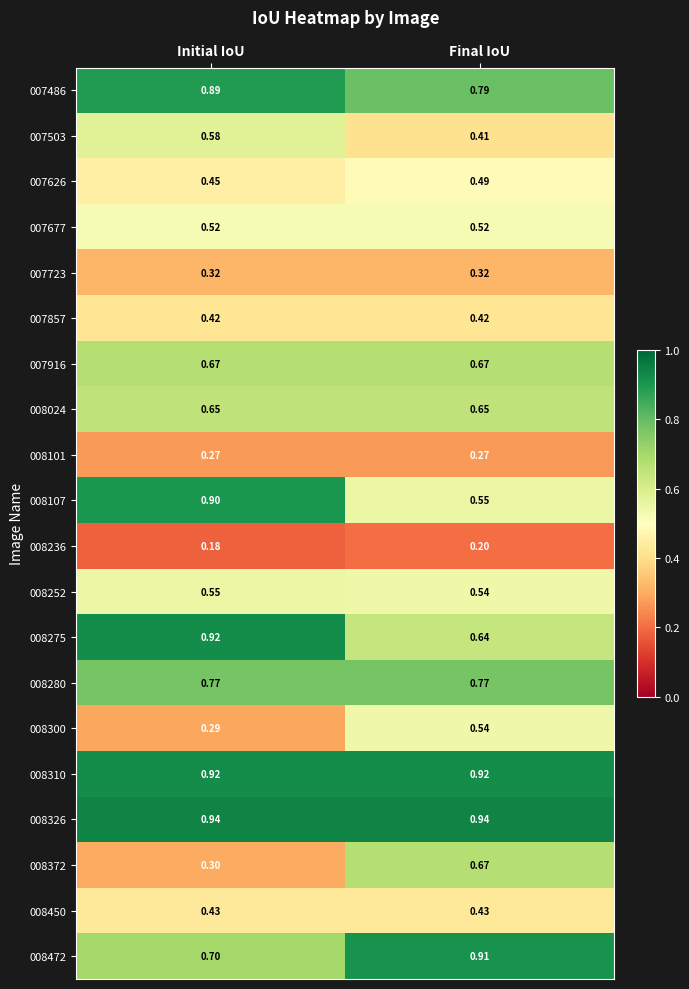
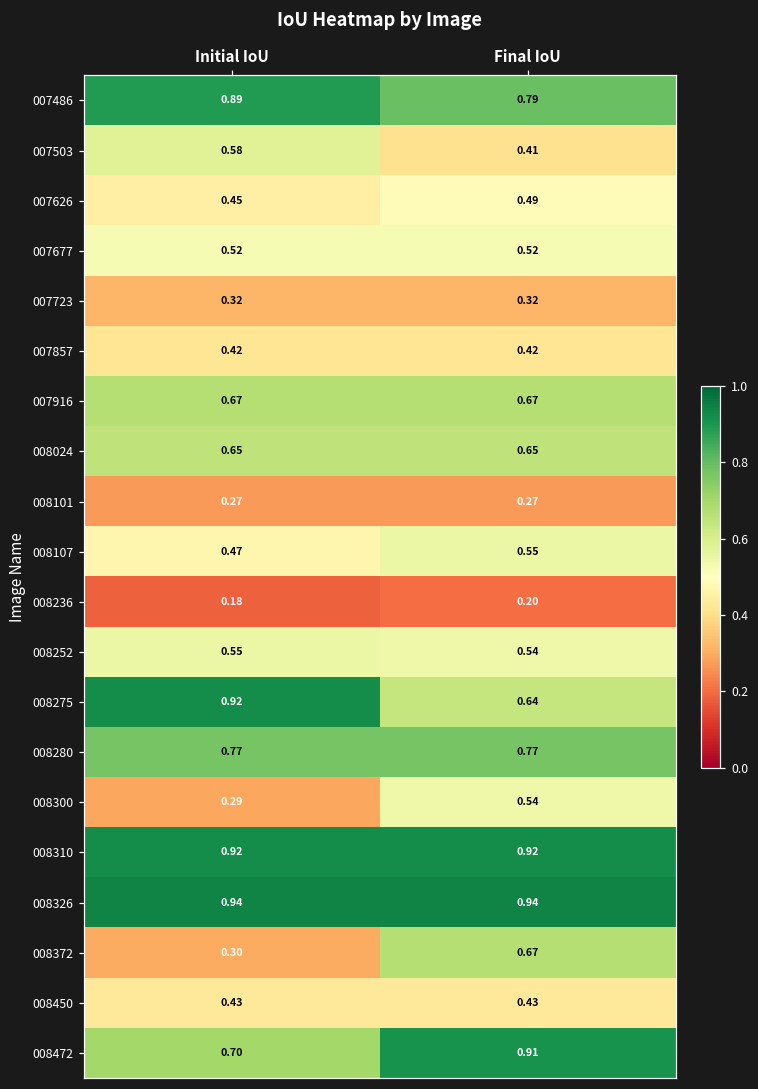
008107, Initial IoU: 0.90 -> 0.47
